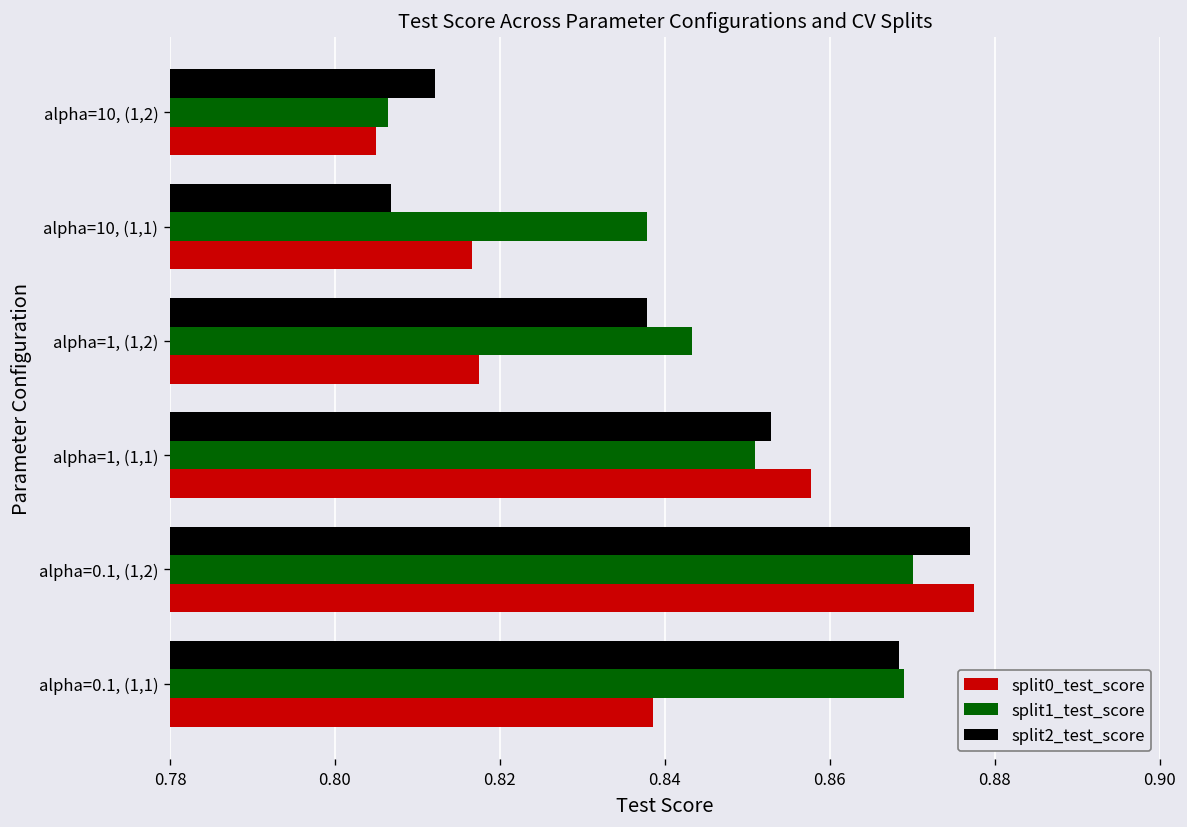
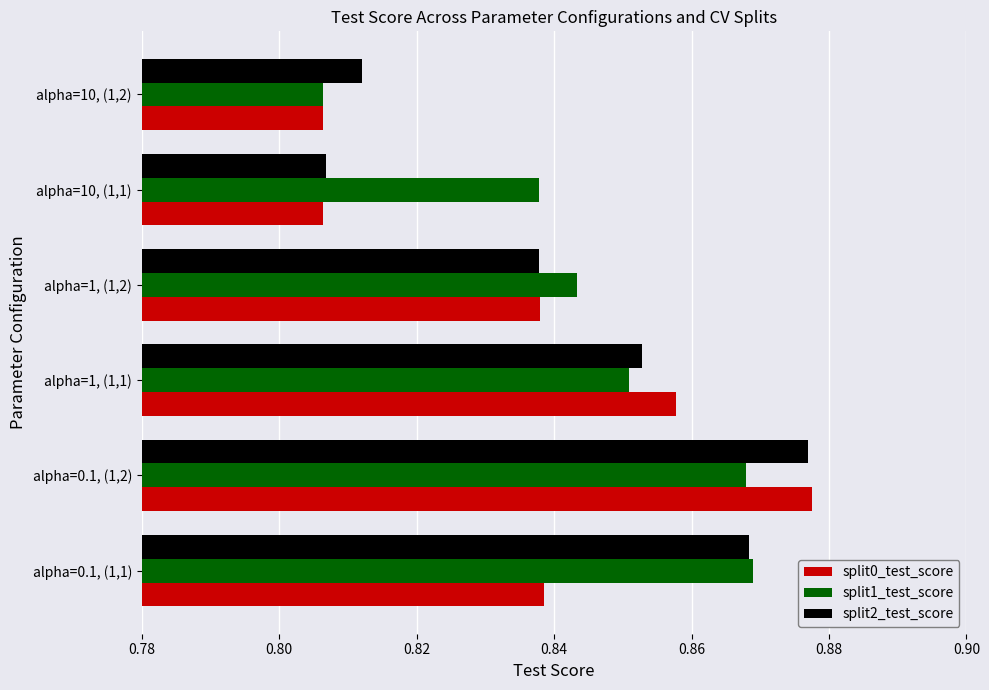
split0_test_score, alpha=10, (1,2): 0.805 -> 0.806
split0_test_score, alpha=10, (1,1): 0.817 -> 0.806
split0_test_score, alpha=1, (1,2): 0.817 -> 0.838
split1_test_score, alpha=0.1, (1,2): 0.870 -> 0.868
